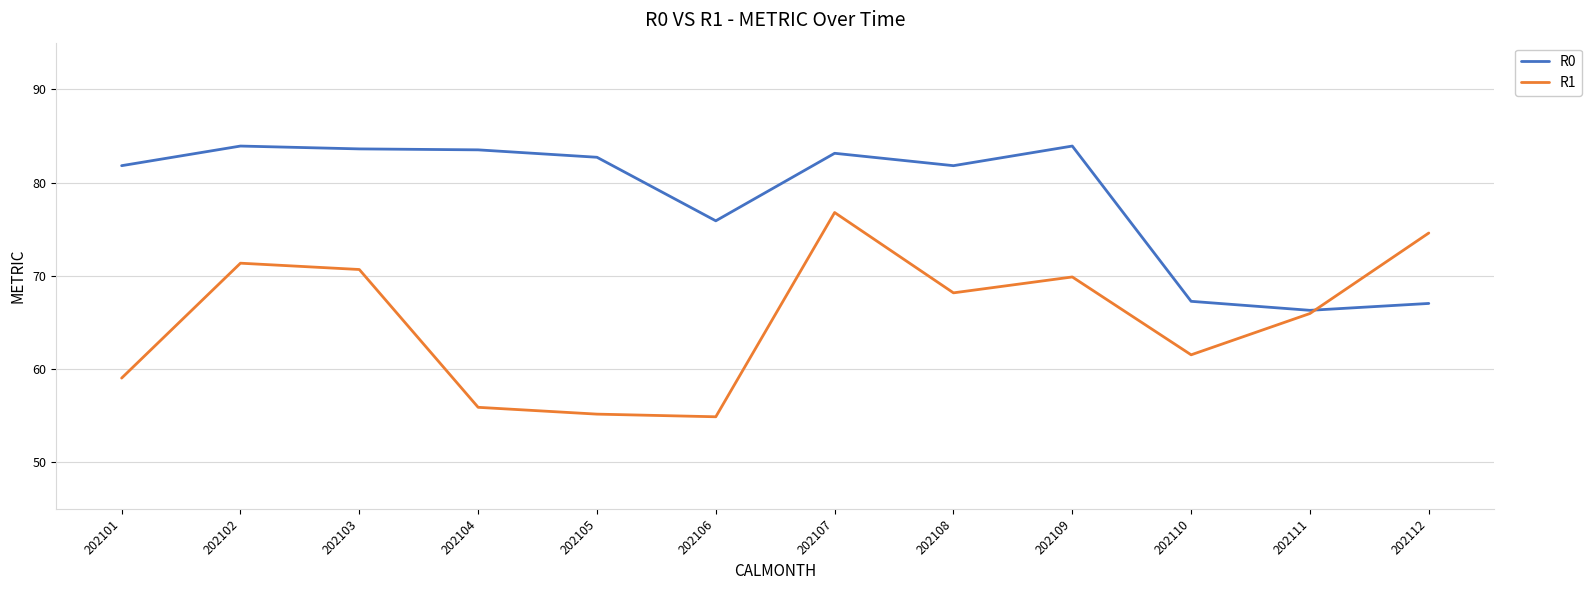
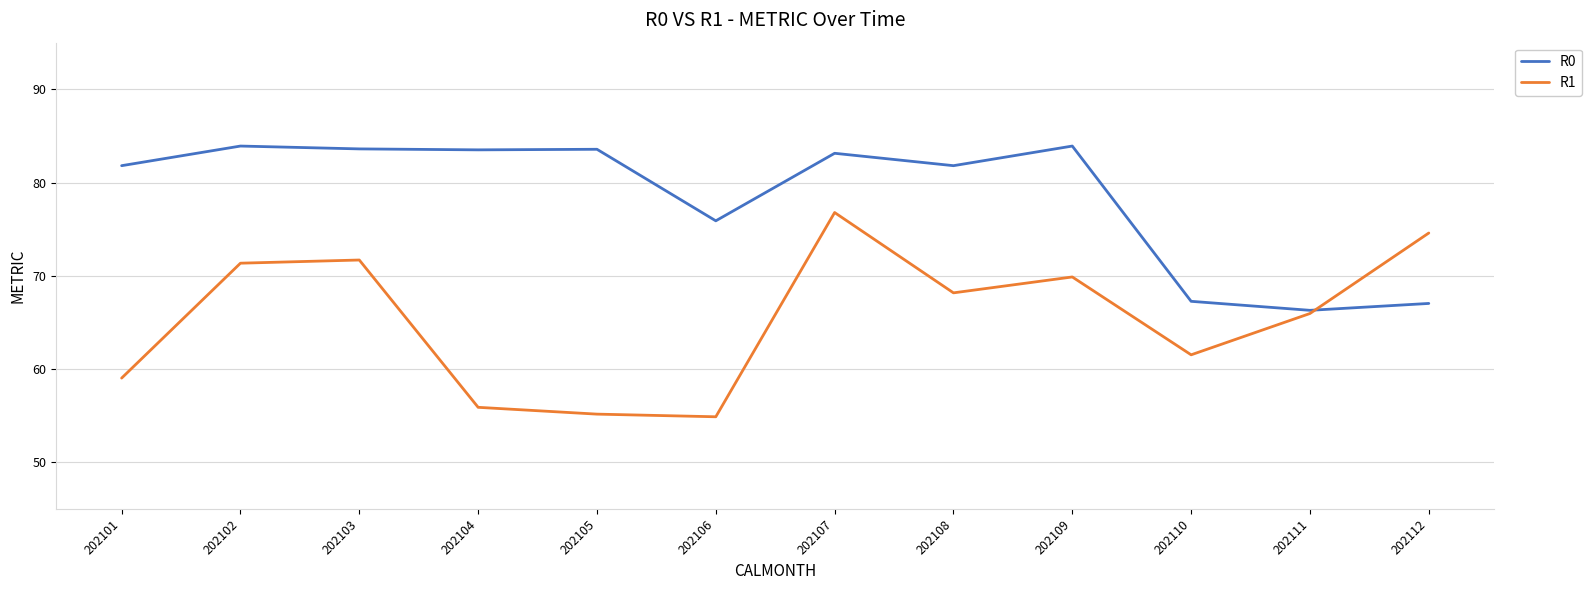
R1, 202103: 71 -> 72
R0, 202105: 83 -> 84
